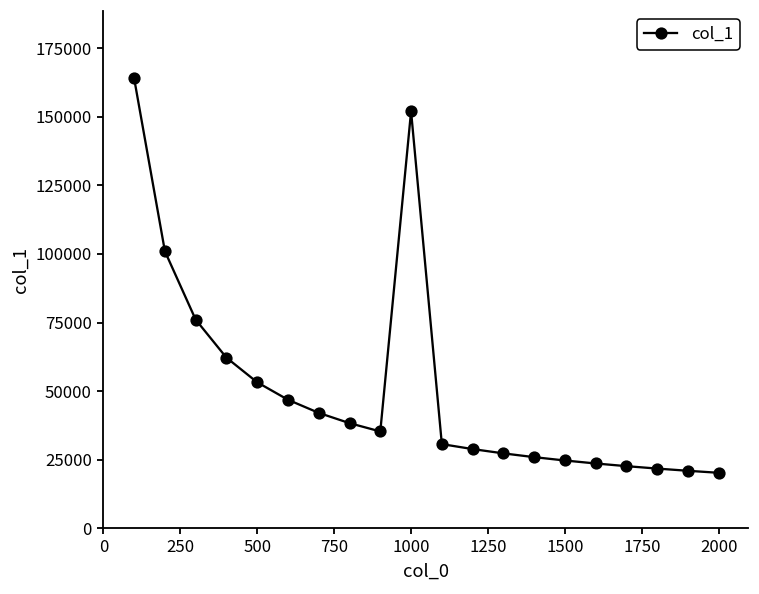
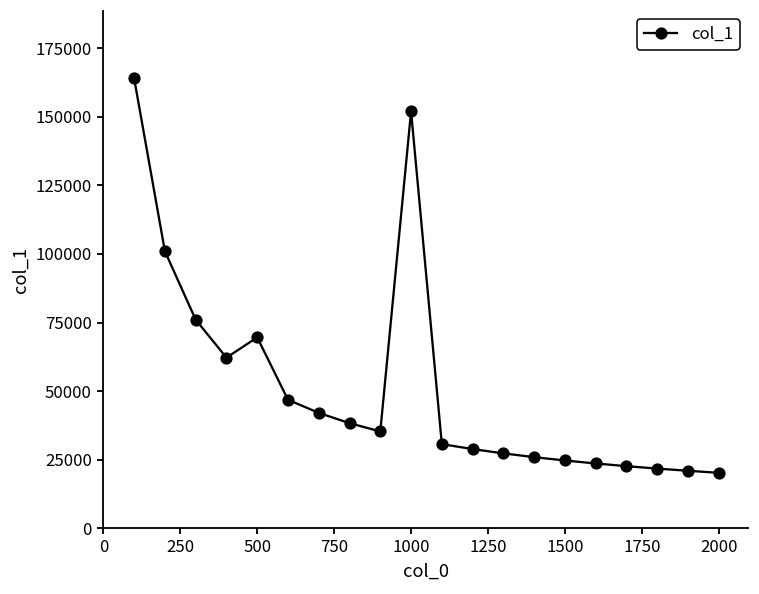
500: 53000 -> 70000
